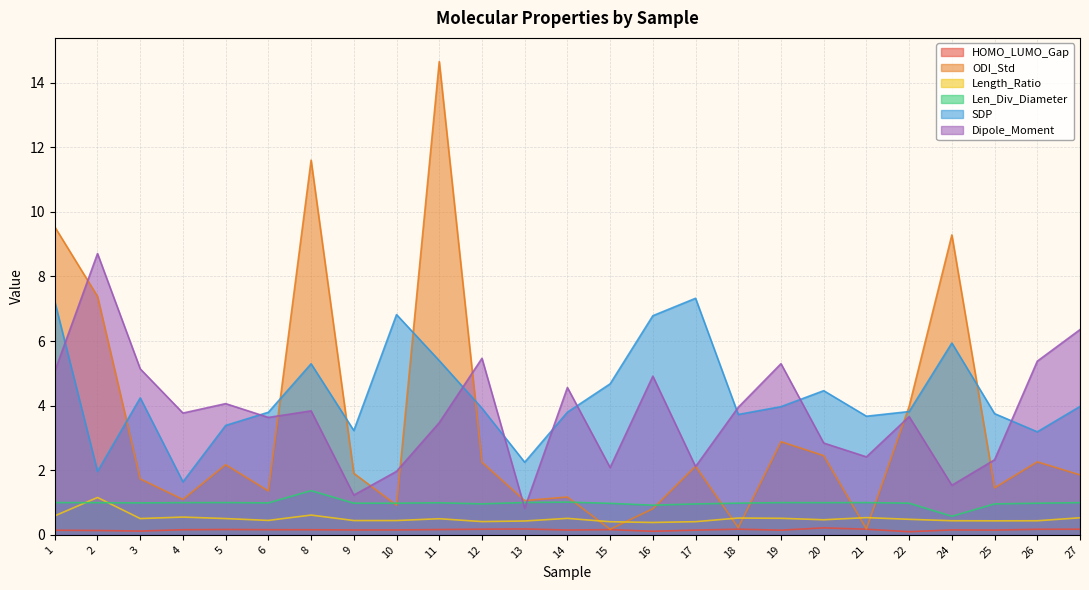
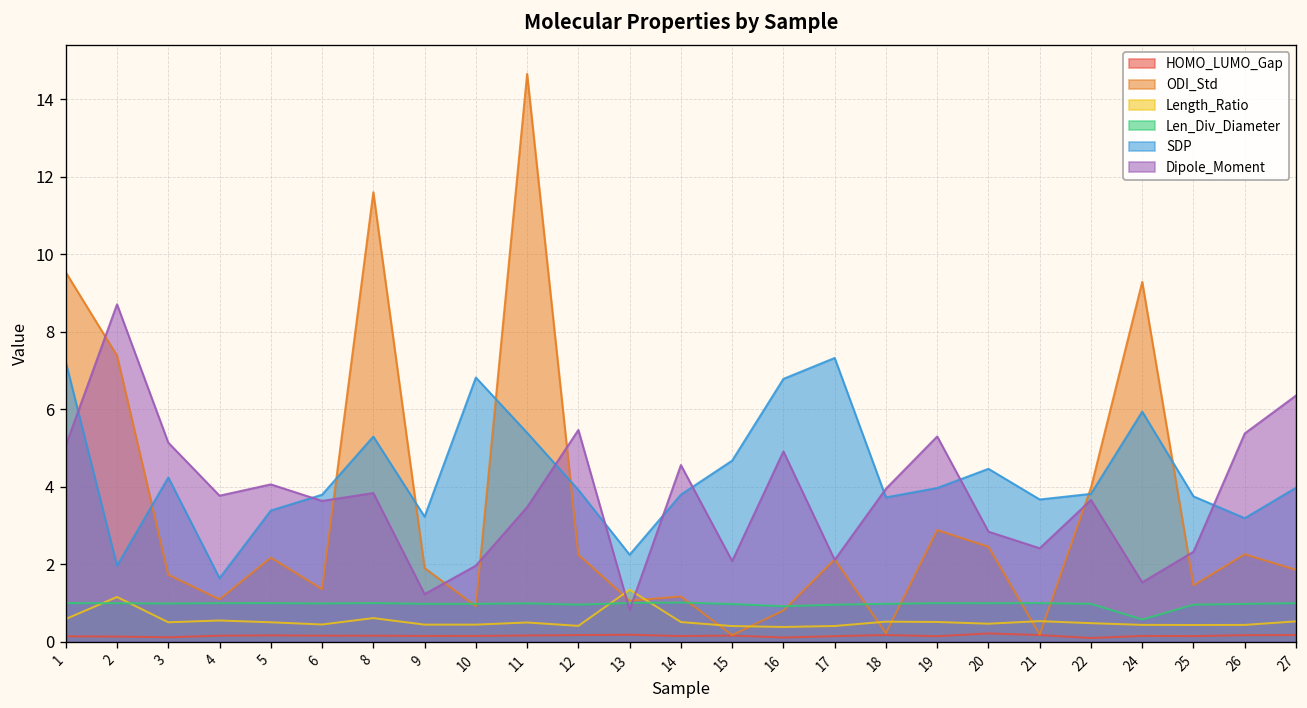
Len_Div_Diameter, 8: 1.4 -> 1.0
Length_Ratio, 13: 0.4 -> 1.3
